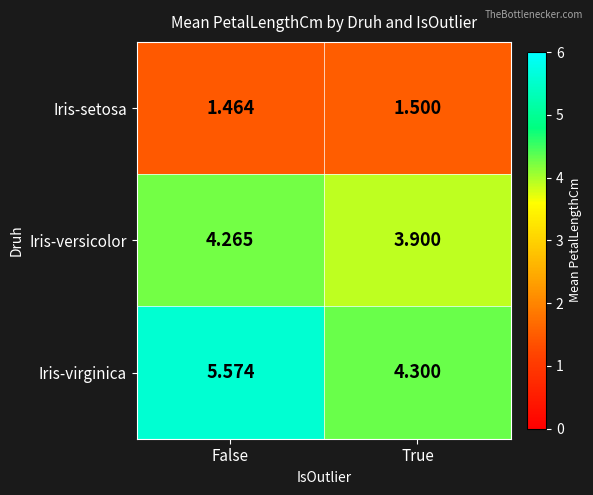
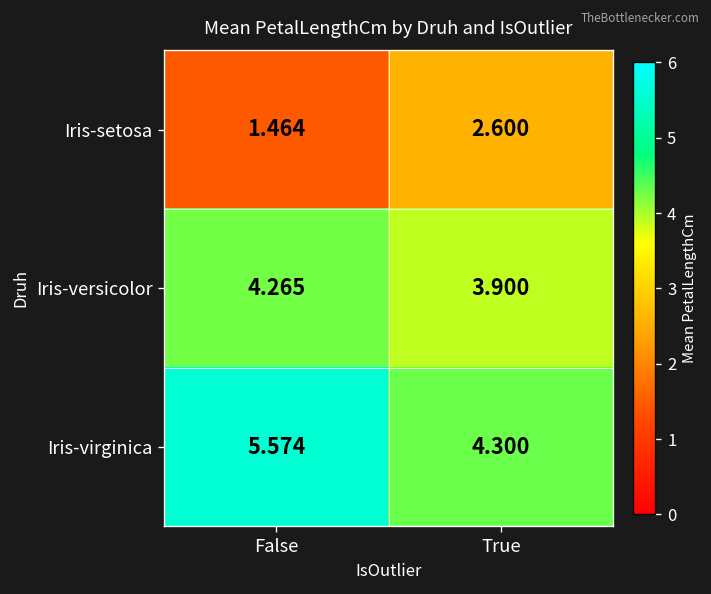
Iris-setosa, True: 1.500 -> 2.600
